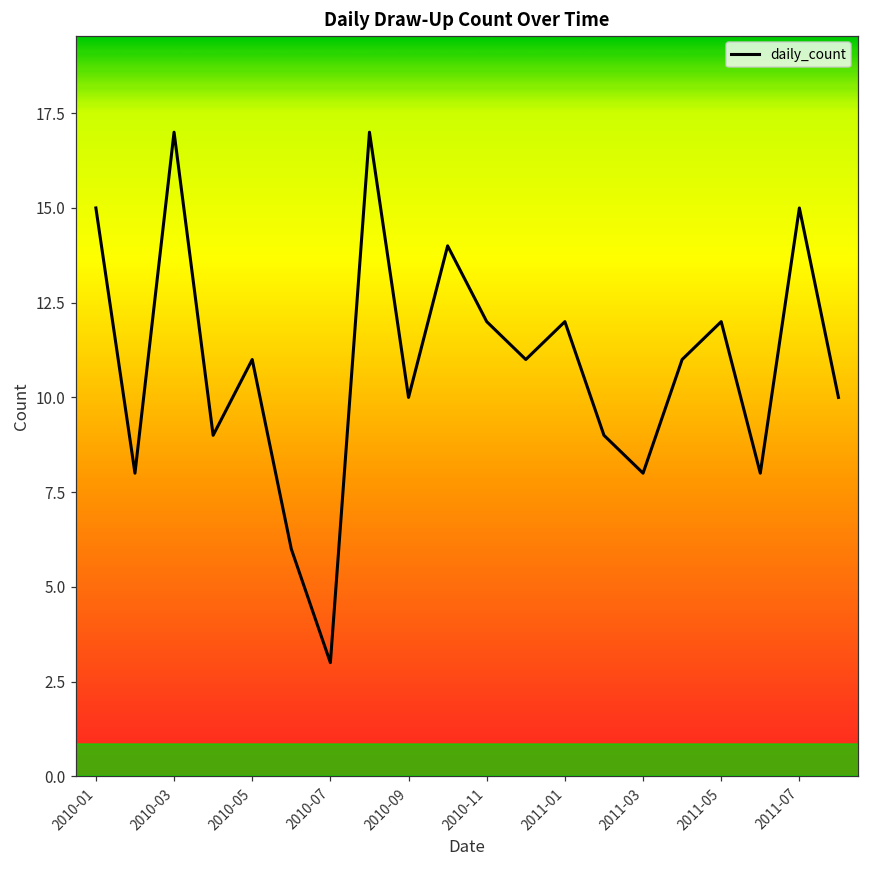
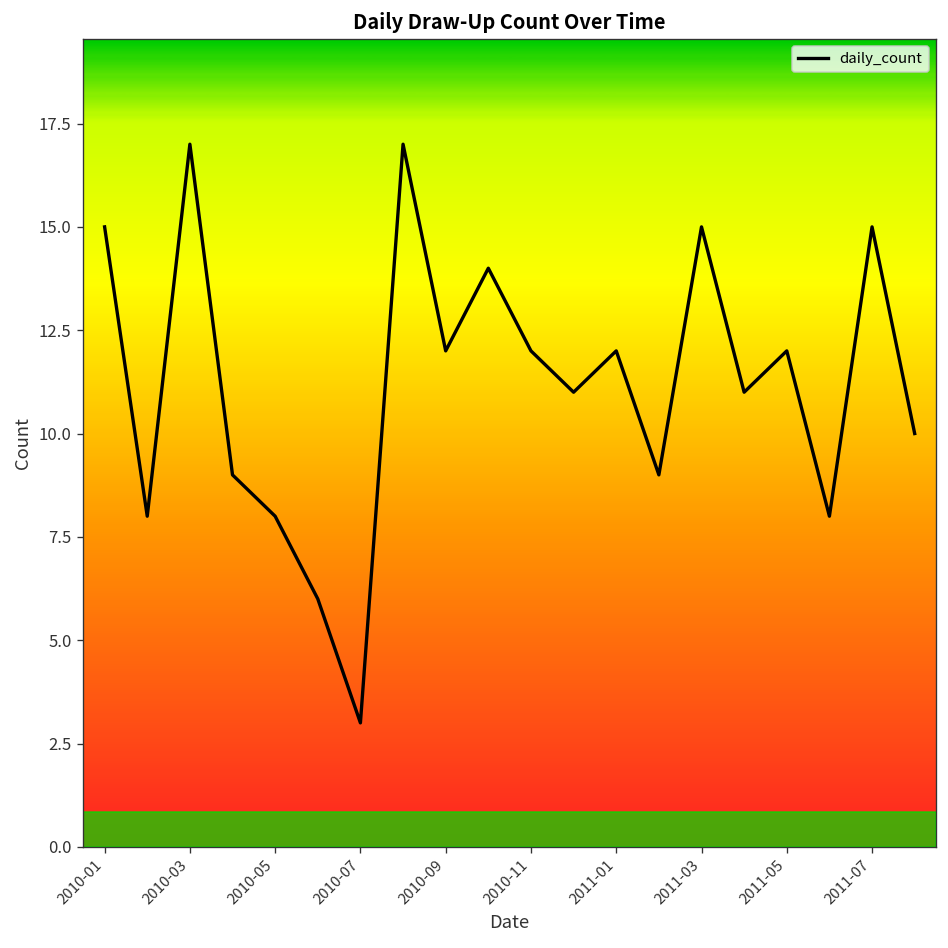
2010-05: 11 -> 8
2010-09: 10 -> 12
2011-03: 8 -> 15
